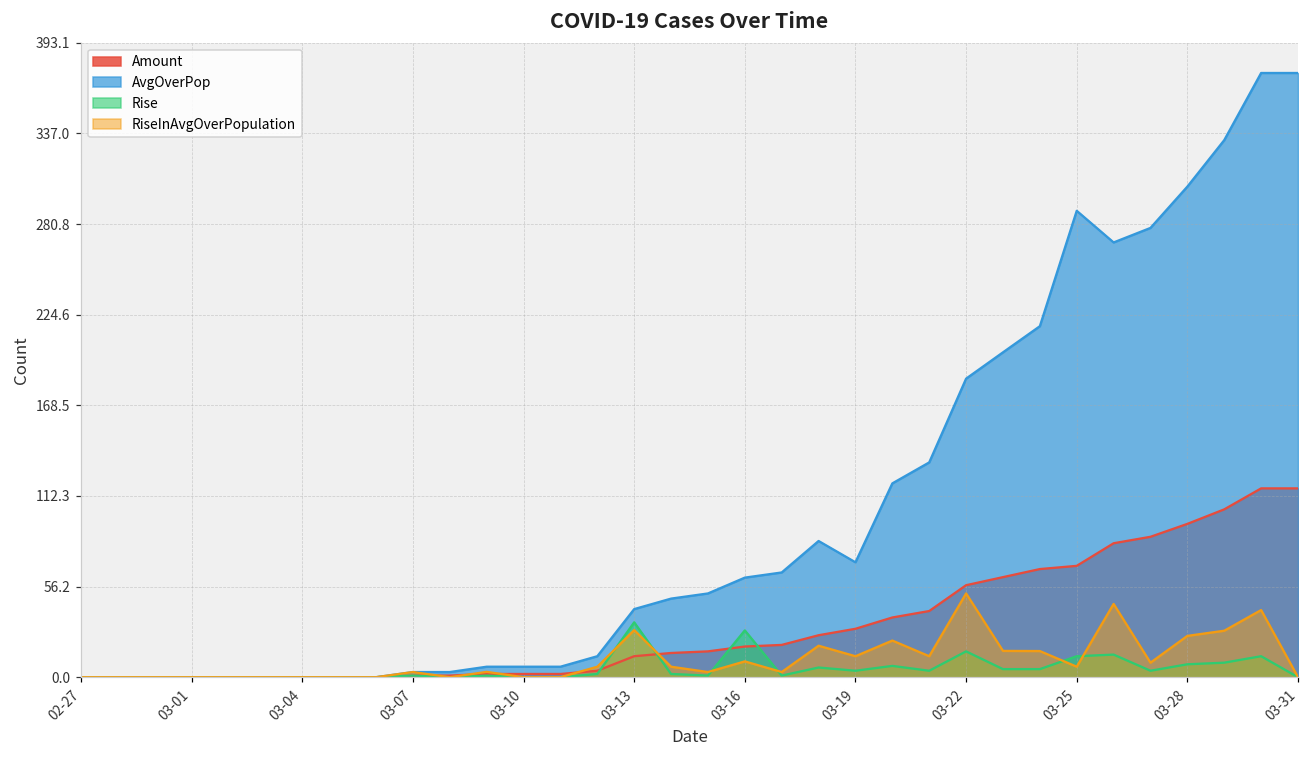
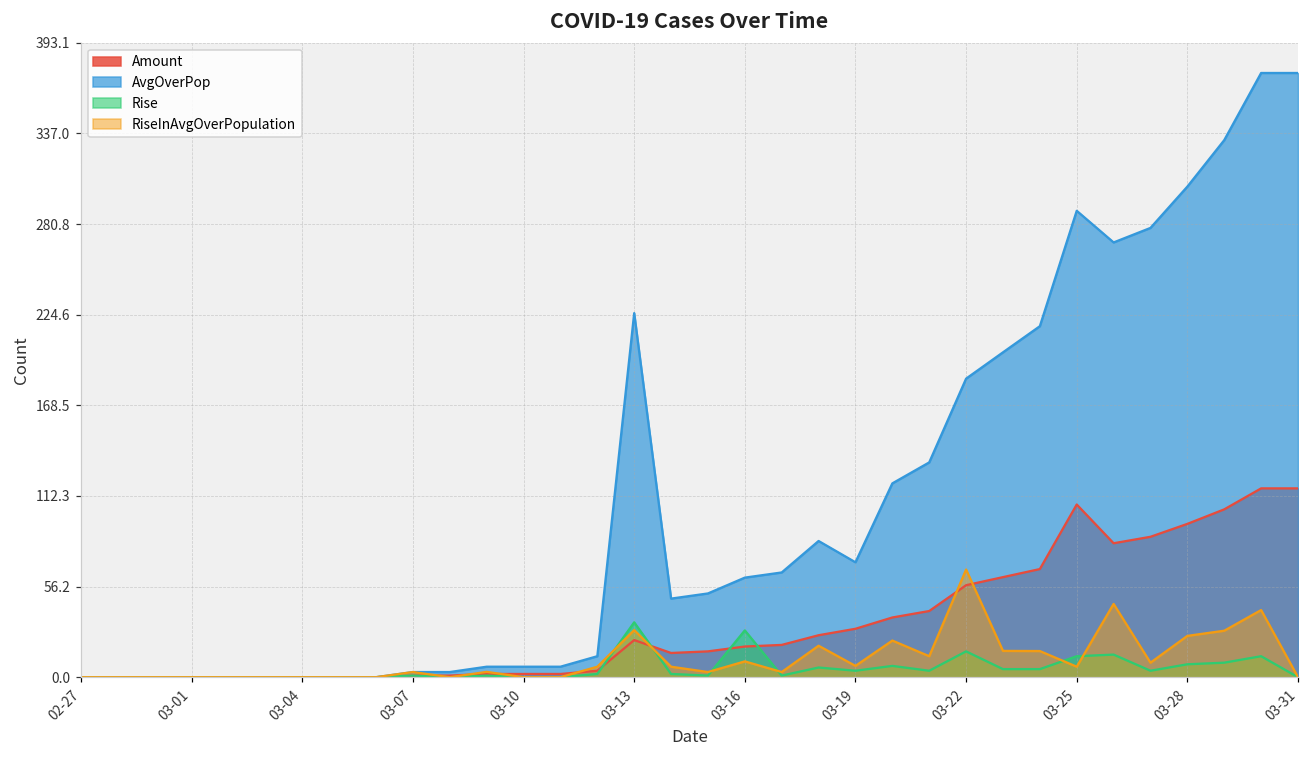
Amount, 03-13: 13 -> 23
AvgOverPop, 03-13: 42 -> 226
RiseInAvgOverPopulation, 03-19: 13 -> 7
RiseInAvgOverPopulation, 03-22: 52 -> 67
Amount, 03-25: 69 -> 107
